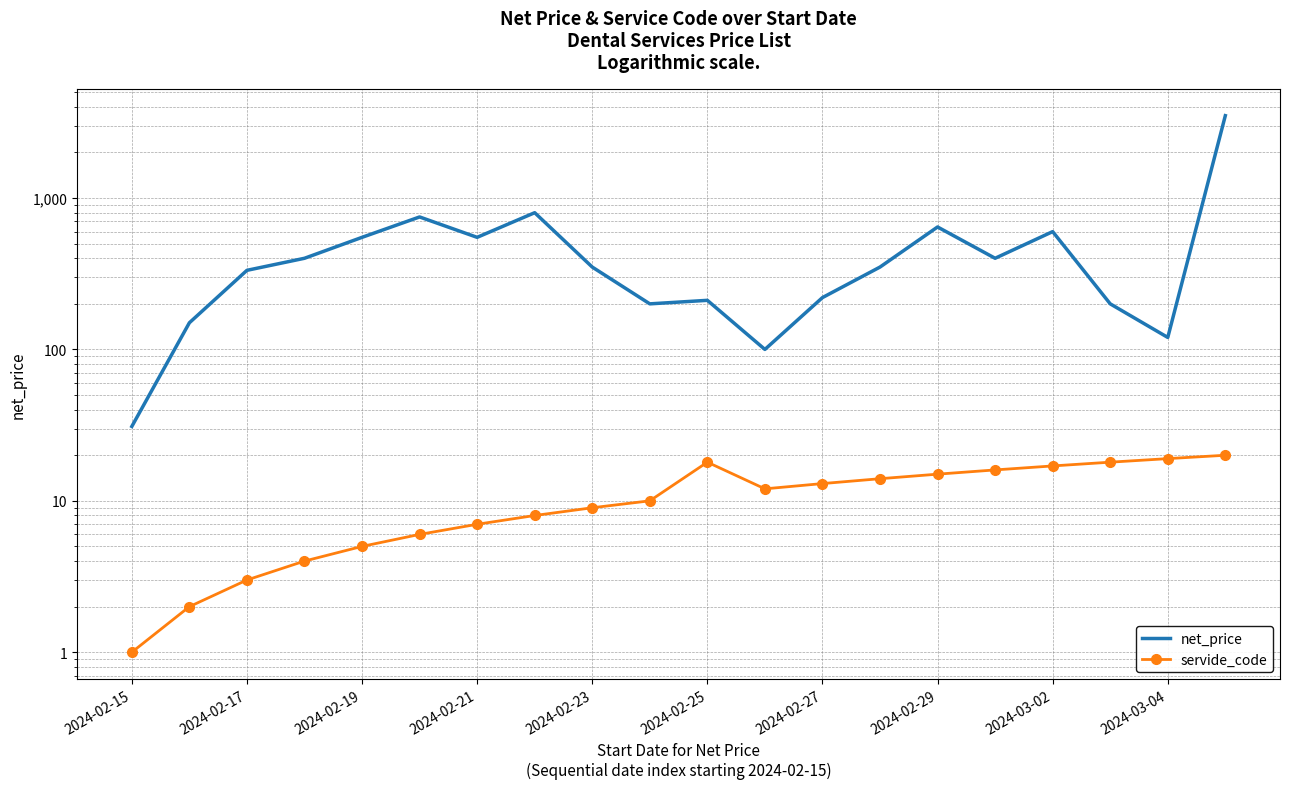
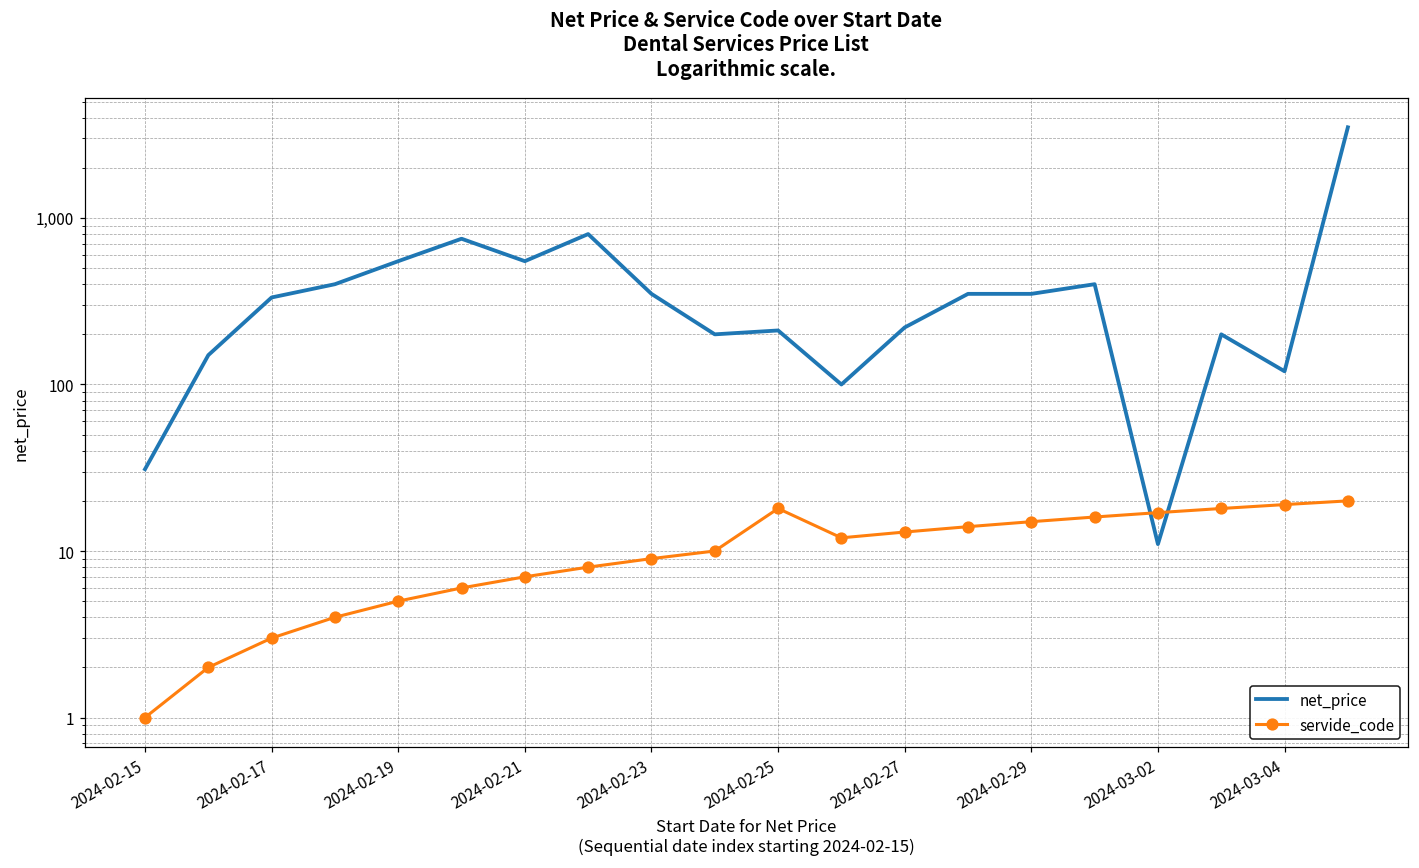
net_price, 2024-02-29: 640 -> 350
net_price, 2024-03-02: 600 -> 11
